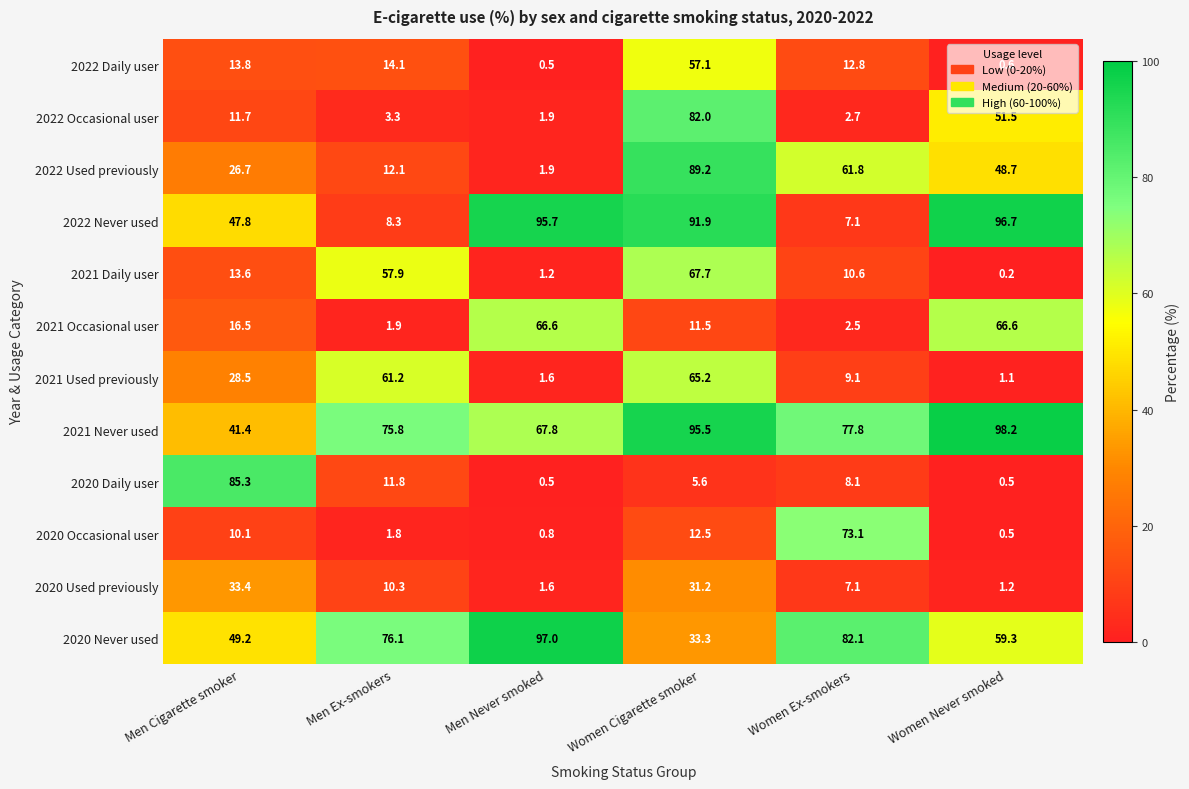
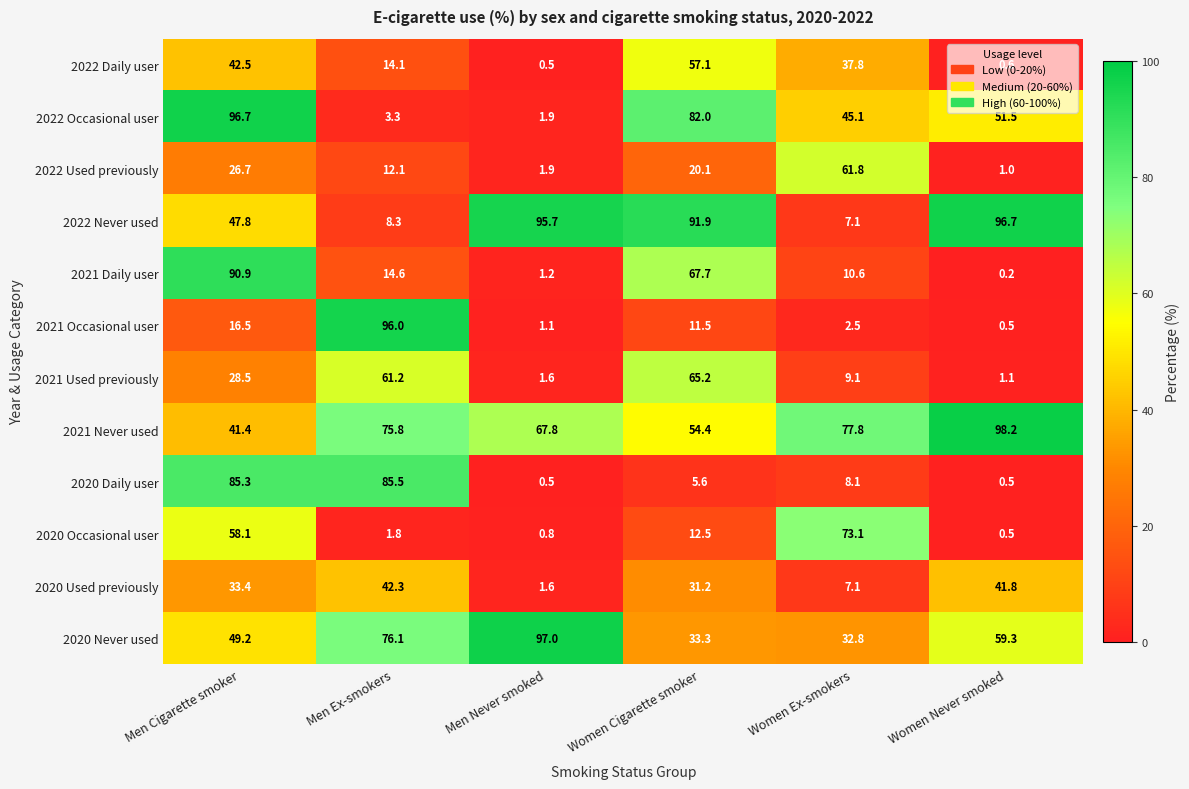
2022 Daily user, Men Cigarette smoker: 13.8 -> 42.5
2022 Daily user, Women Ex-smokers: 12.8 -> 37.8
2022 Occasional user, Men Cigarette smoker: 11.7 -> 96.7
2022 Occasional user, Women Ex-smokers: 2.7 -> 45.1
2022 Used previously, Women Cigarette smoker: 89.2 -> 20.1
2022 Used previously, Women Never smoked: 48.7 -> 1.0
2021 Daily user, Men Cigarette smoker: 13.6 -> 90.9
2021 Daily user, Men Ex-smokers: 57.9 -> 14.6
2021 Occasional user, Men Ex-smokers: 1.9 -> 96.0
2021 Occasional user, Men Never smoked: 66.6 -> 1.1
2021 Occasional user, Women Never smoked: 66.6 -> 0.5
2021 Never used, Women Cigarette smoker: 95.5 -> 54.4
2020 Daily user, Men Ex-smokers: 11.8 -> 85.5
2020 Occasional user, Men Cigarette smoker: 10.1 -> 58.1
2020 Used previously, Men Ex-smokers: 10.3 -> 42.3
2020 Used previously, Women Never smoked: 1.2 -> 41.8
2020 Never used, Women Ex-smokers: 82.1 -> 32.8
